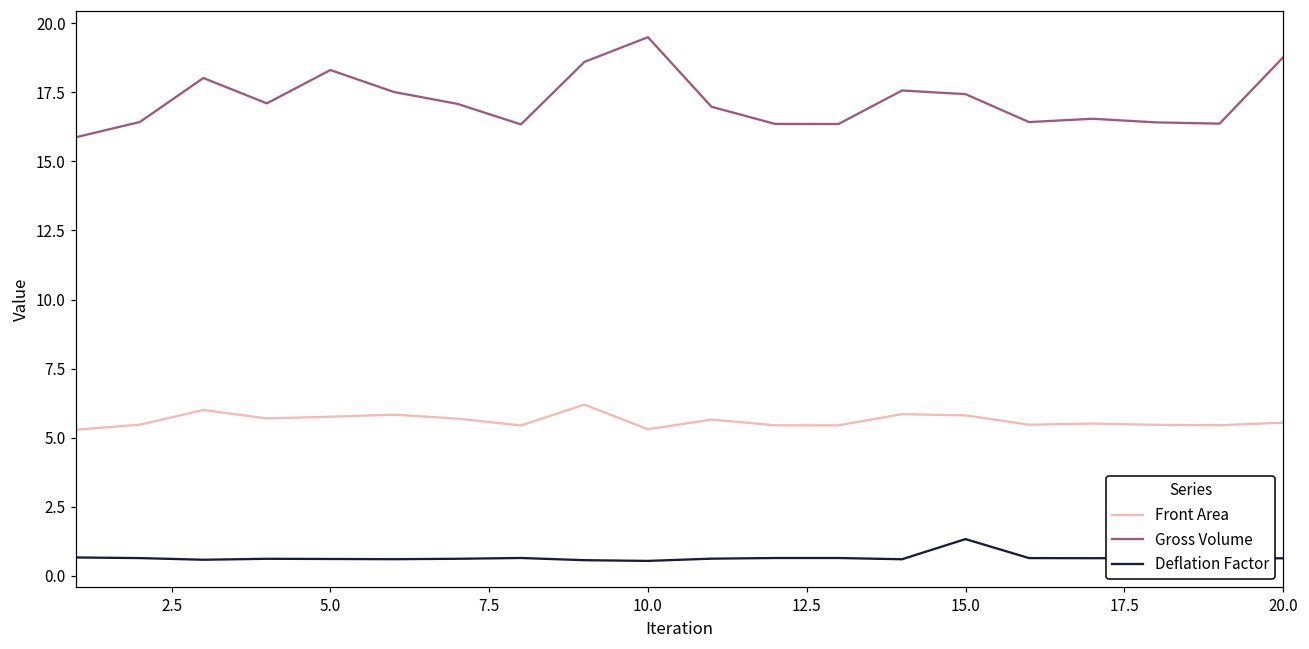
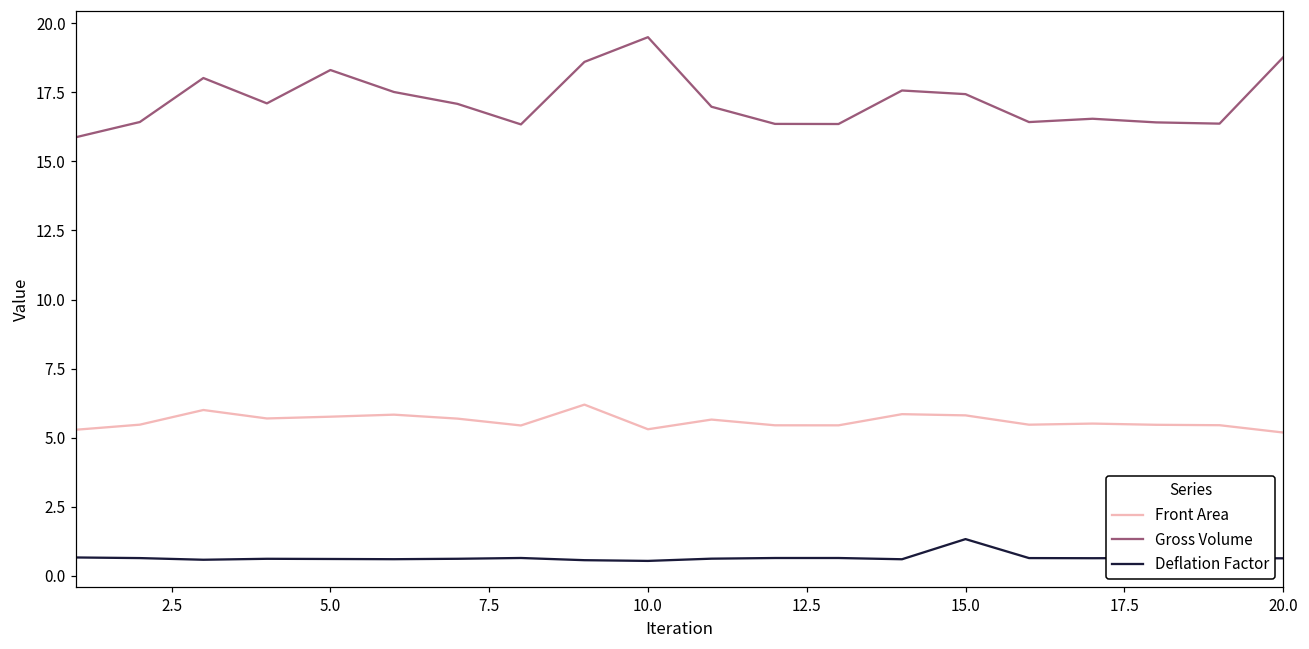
Front Area, 20.0: 5.5 -> 5.2
